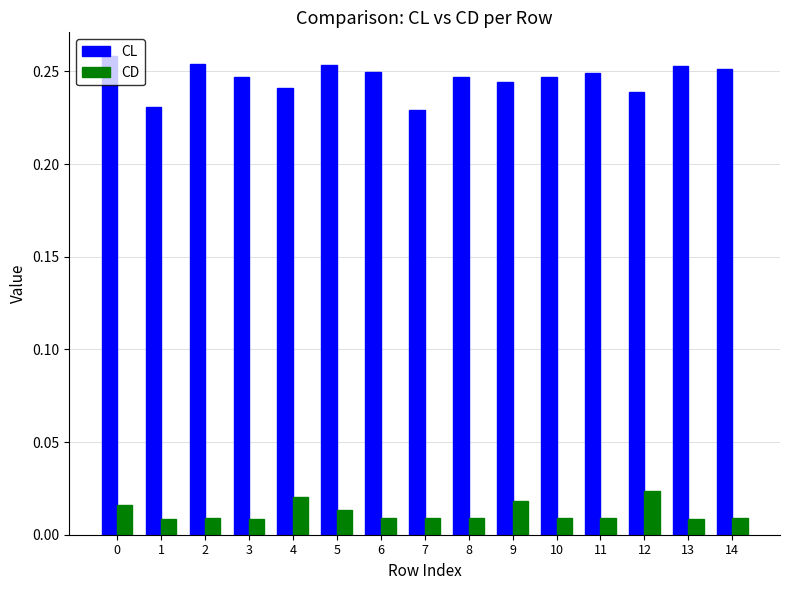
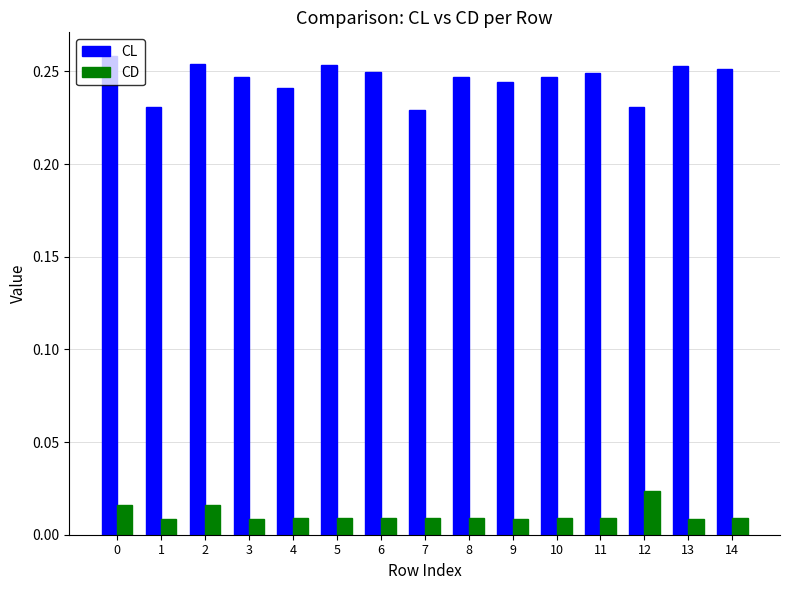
CD, 2: 0.009 -> 0.016
CD, 4: 0.021 -> 0.009
CD, 5: 0.013 -> 0.009
CD, 9: 0.018 -> 0.009
CL, 12: 0.239 -> 0.231
